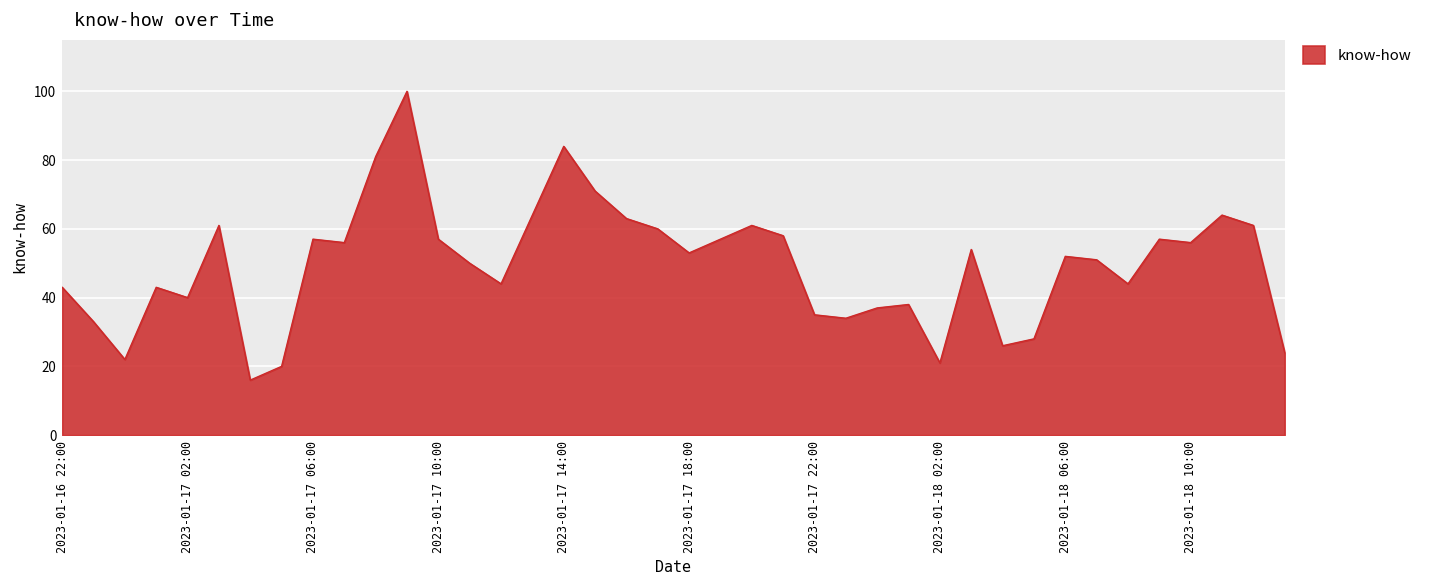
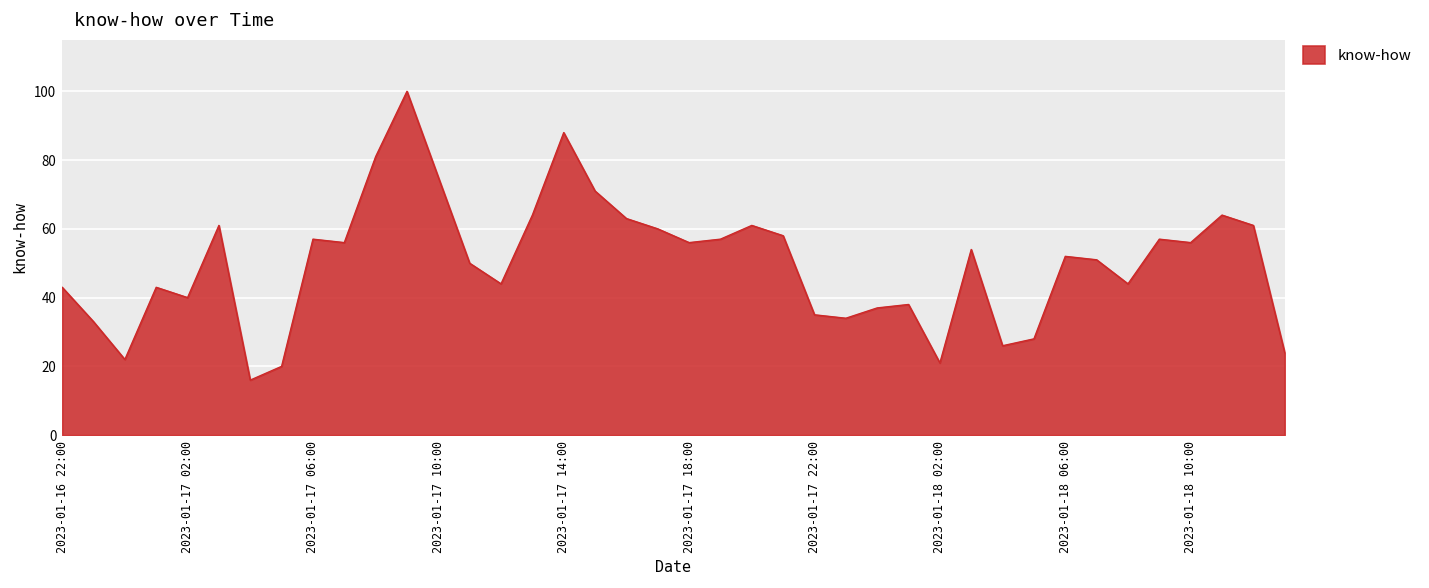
2023-01-17 10:00: 57 -> 75
2023-01-17 14:00: 84 -> 88
2023-01-17 18:00: 53 -> 56
